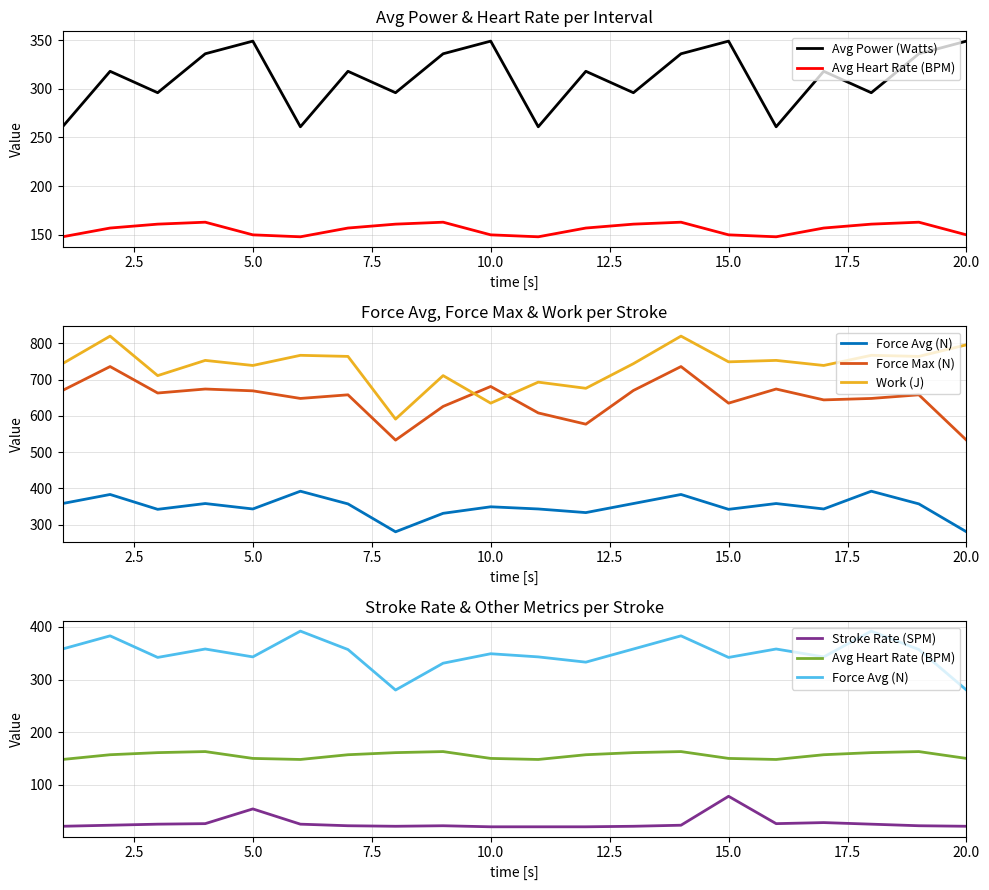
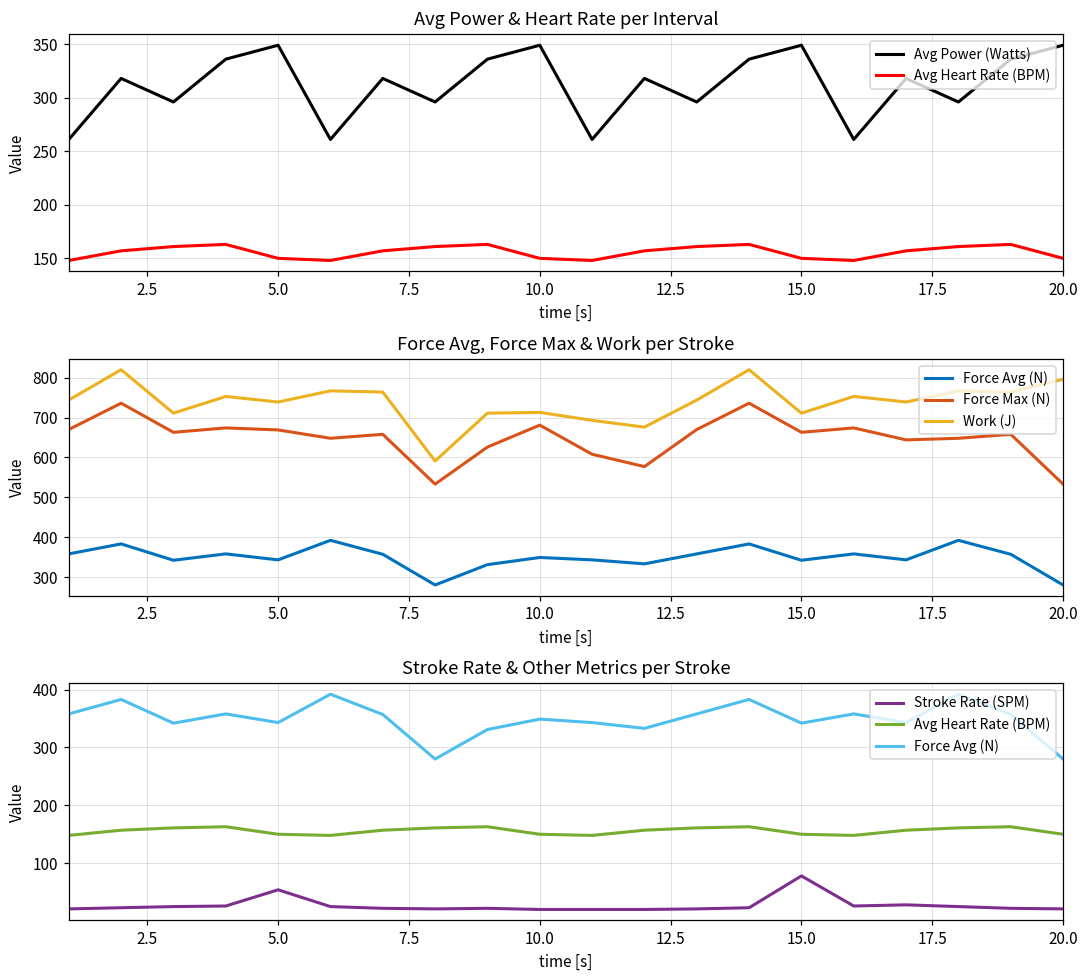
Force Avg, Force Max & Work per Stroke, Work (J), 10.0: 640 -> 710
Force Avg, Force Max & Work per Stroke, Force Max (N), 15.0: 640 -> 660
Force Avg, Force Max & Work per Stroke, Work (J), 15.0: 750 -> 710
